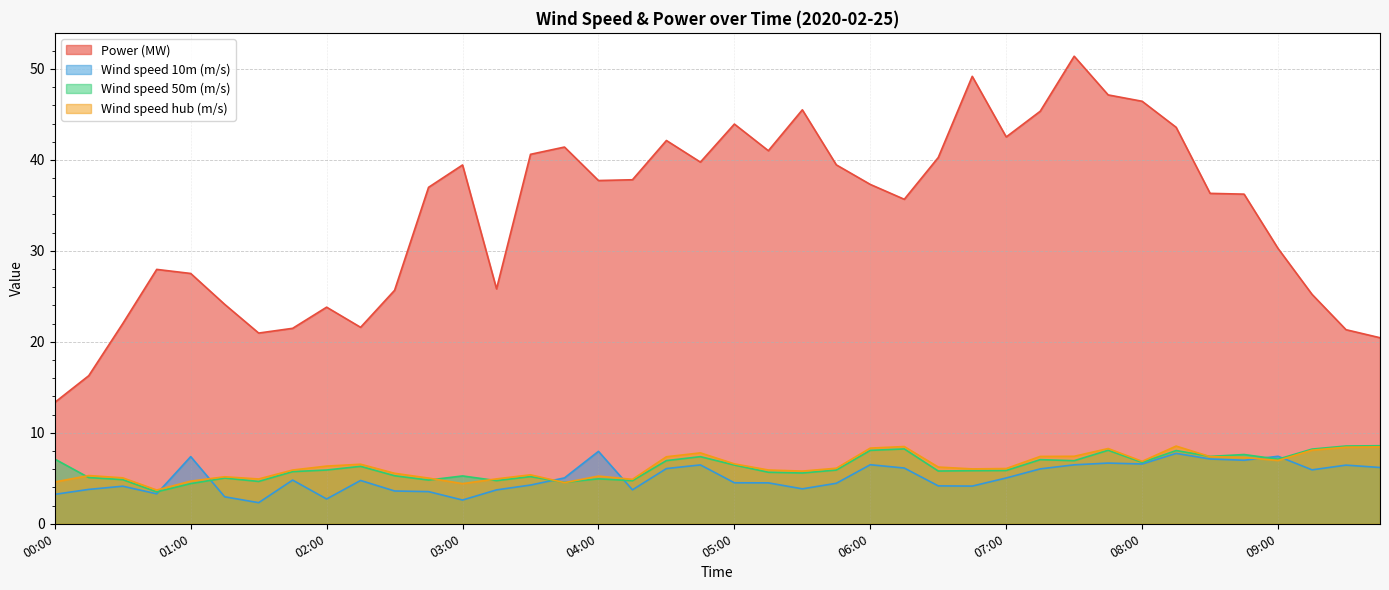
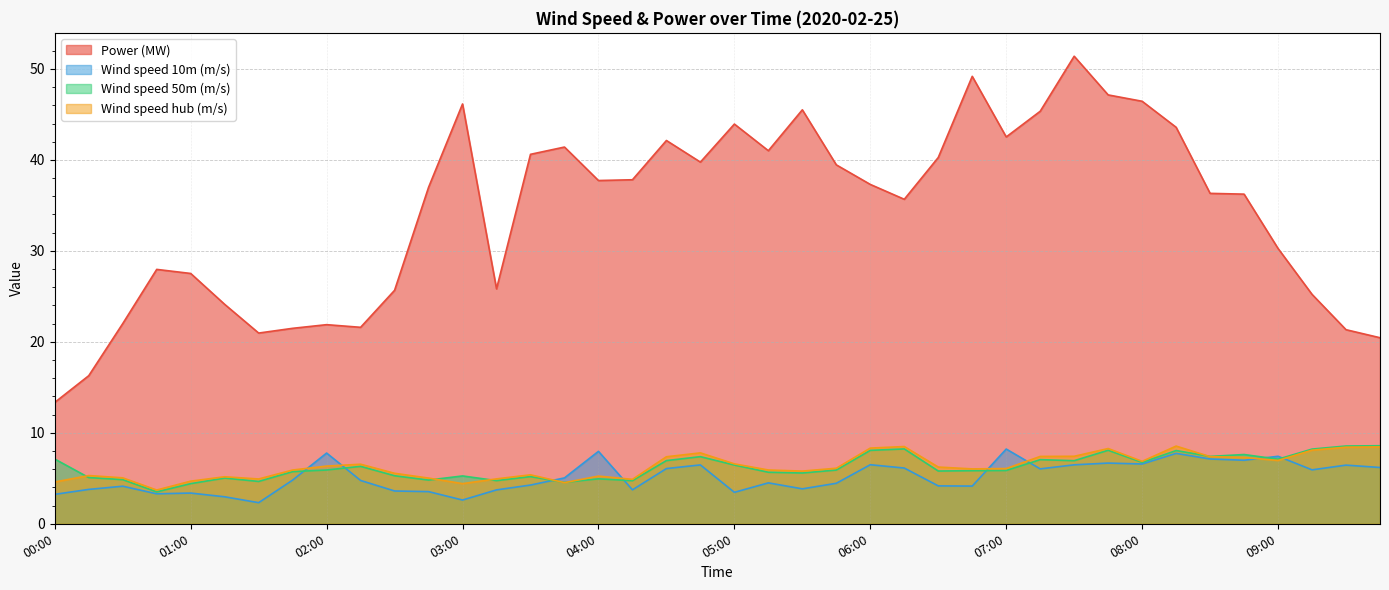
Wind speed 10m (m/s), 01:00: 7 -> 3
Power (MW), 02:00: 24 -> 22
Wind speed 10m (m/s), 02:00: 3 -> 8
Power (MW), 03:00: 39 -> 46
Wind speed 10m (m/s), 05:00: 5 -> 3
Wind speed 10m (m/s), 07:00: 5 -> 8
